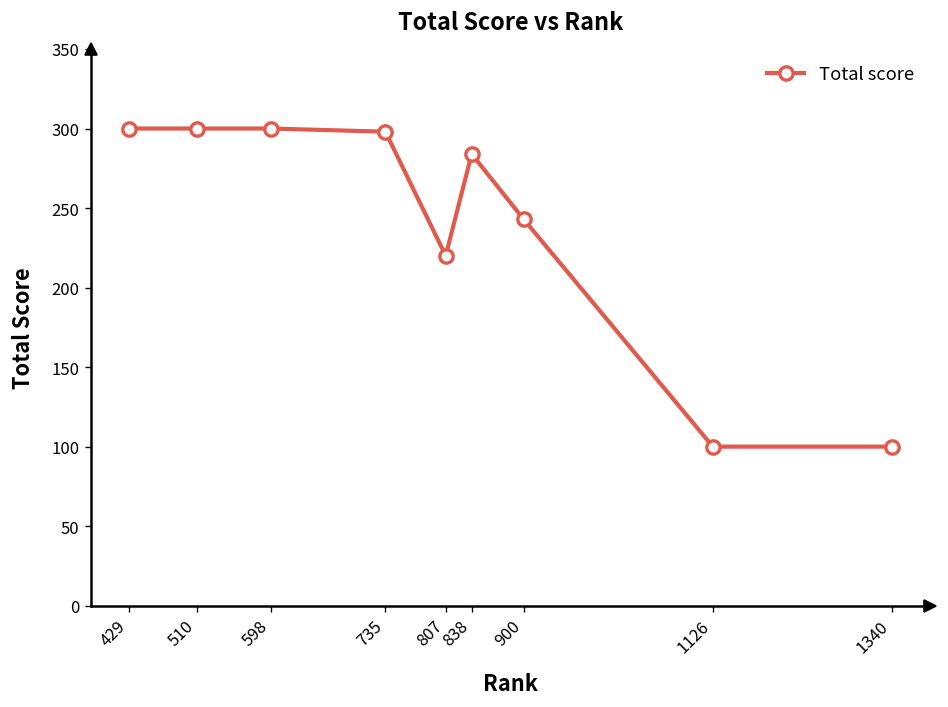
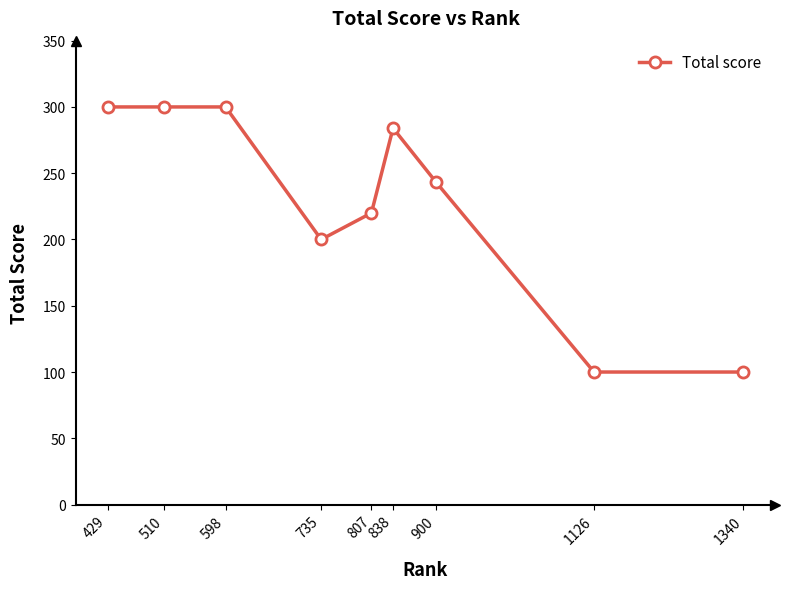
735: 298 -> 200
